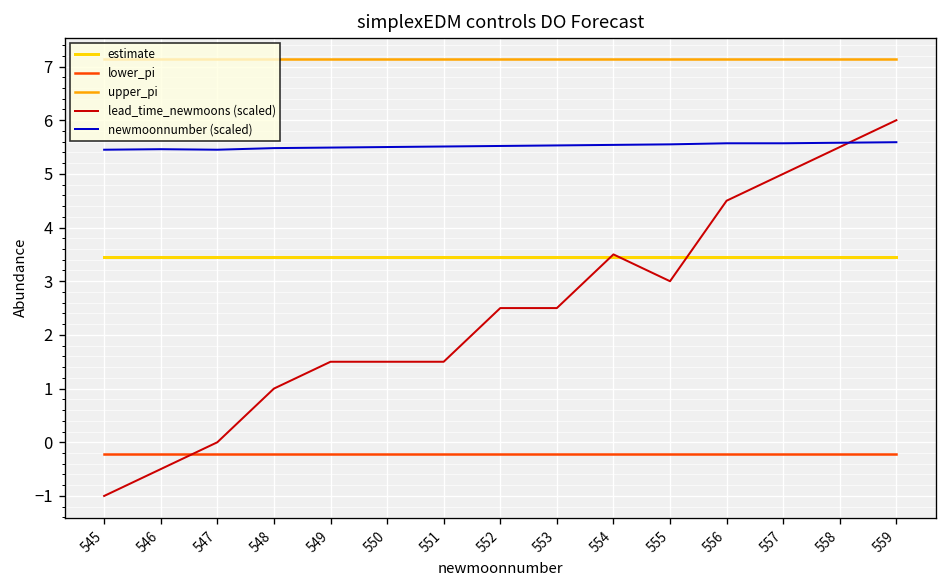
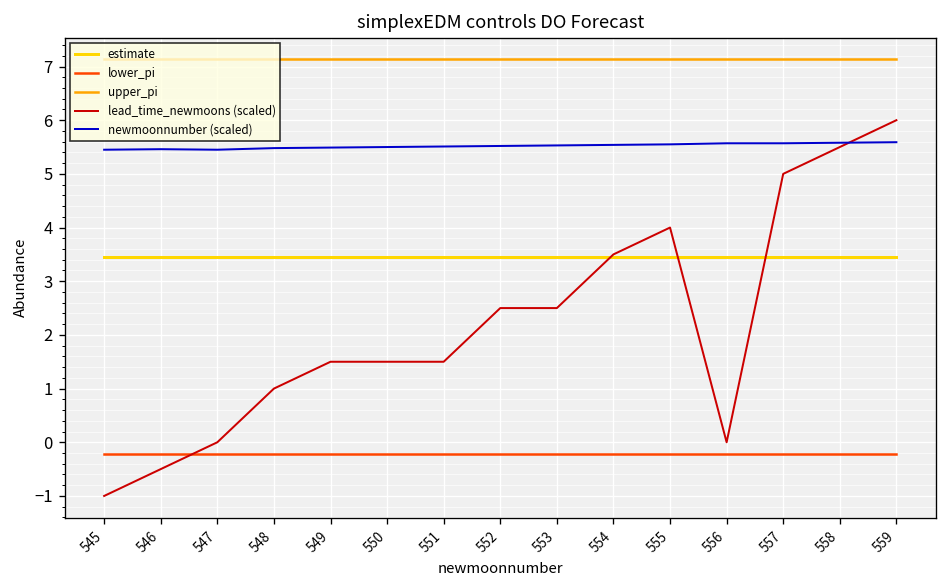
lead_time_newmoons (scaled), 555: 3.0 -> 4.0
lead_time_newmoons (scaled), 556: 4.5 -> 0.0
